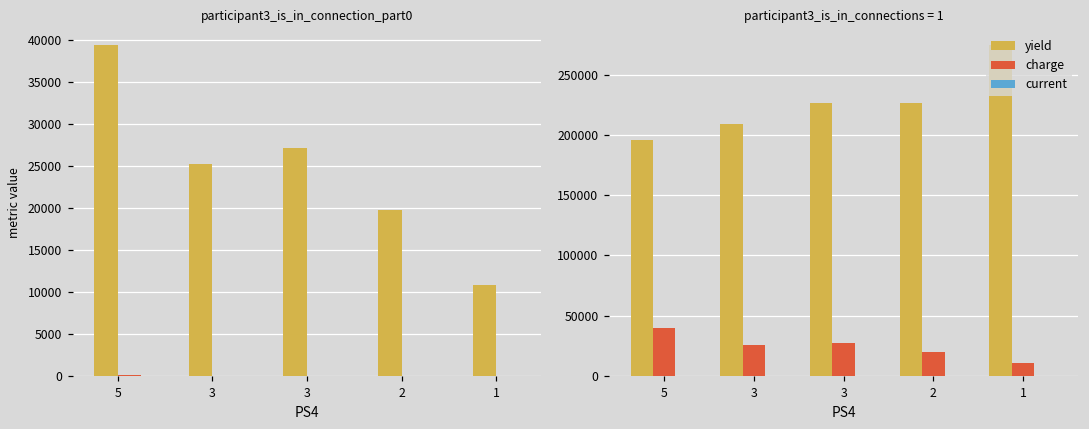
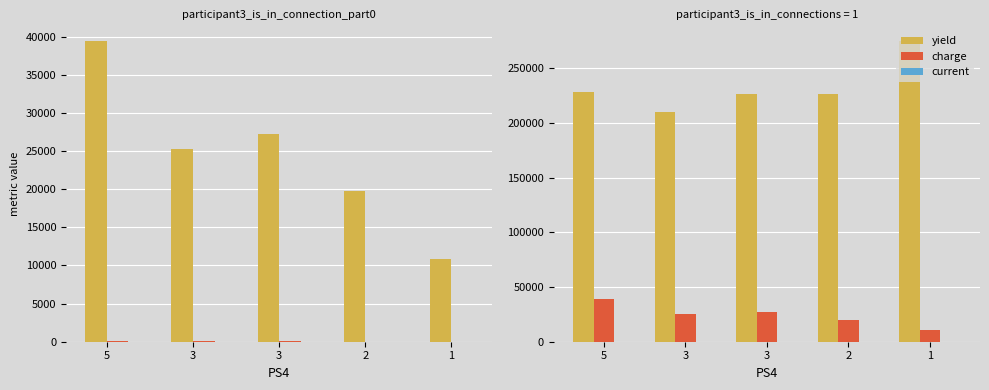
participant3_is_in_connections = 1, yield, 5: 196000 -> 228000
